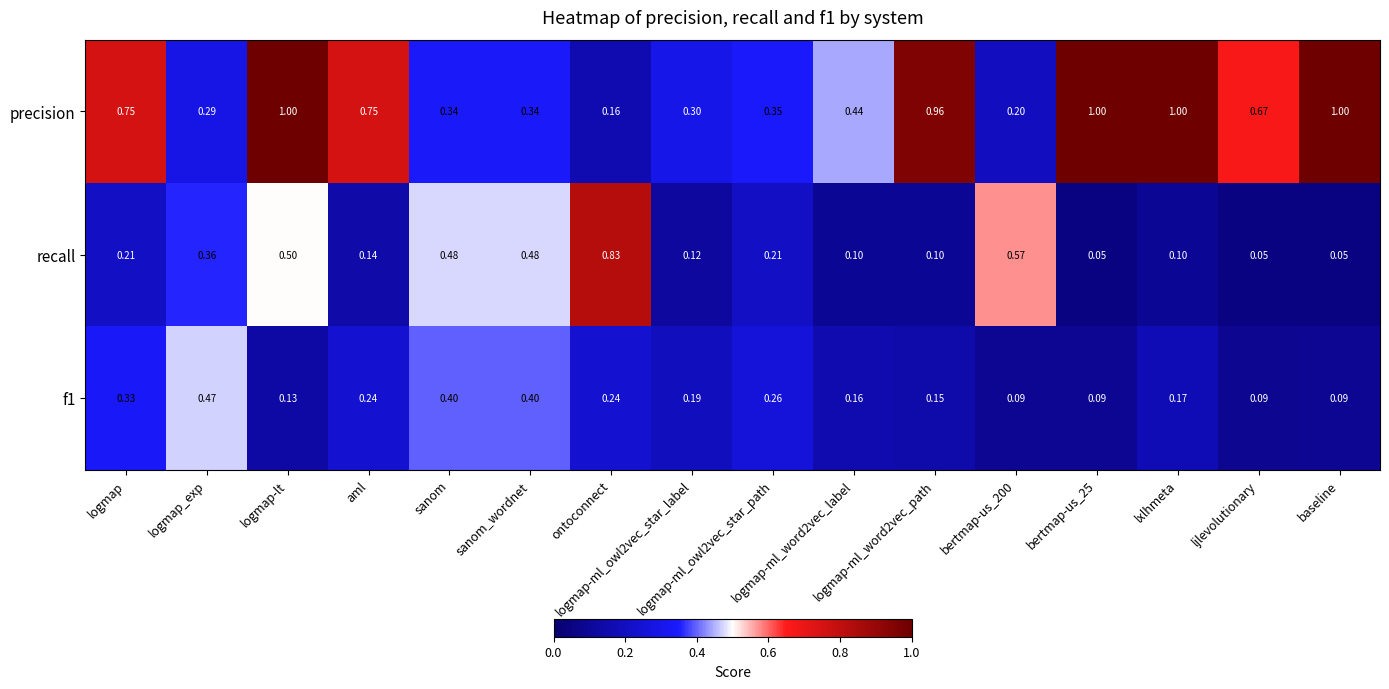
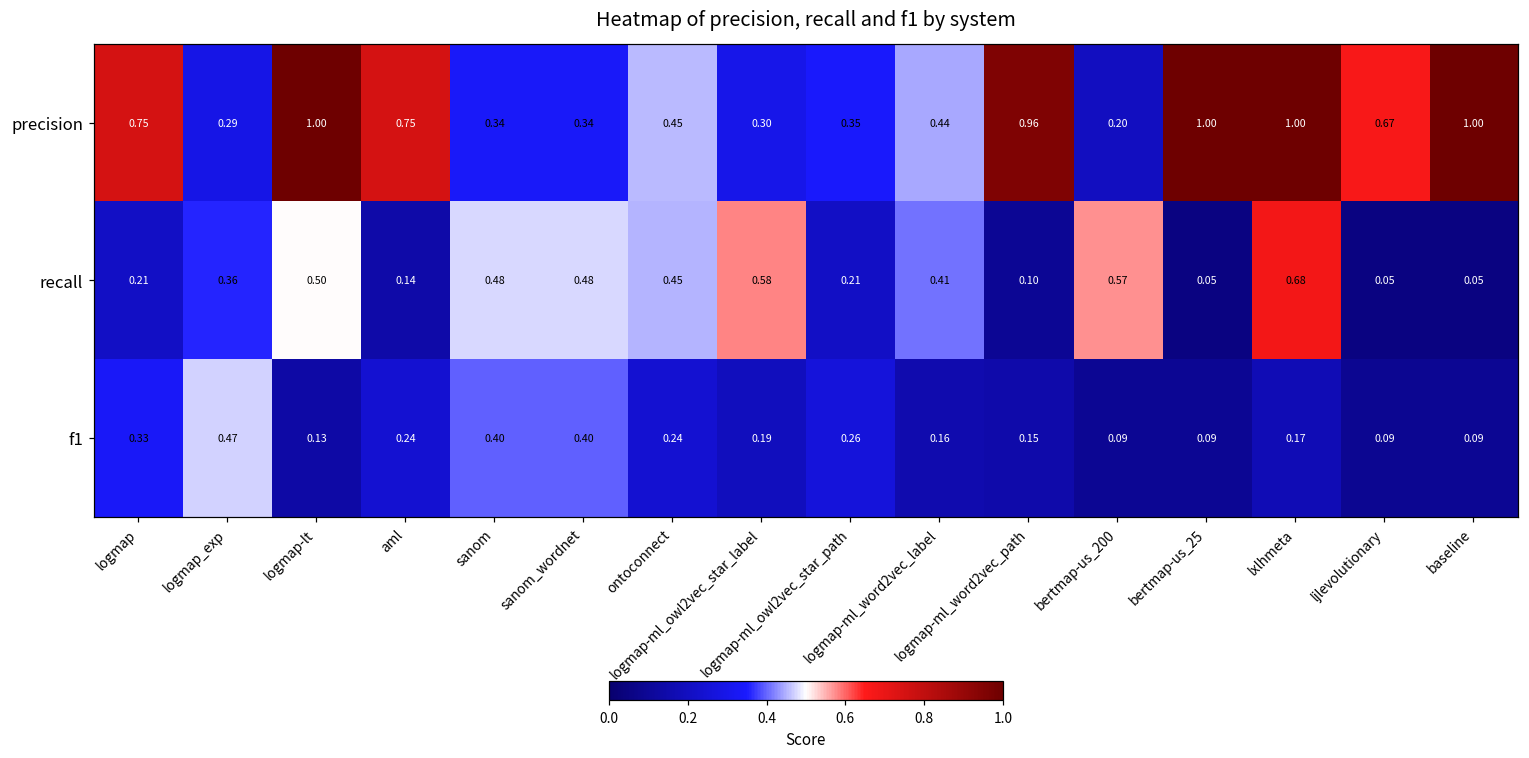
precision, ontoconnect: 0.16 -> 0.45
recall, ontoconnect: 0.83 -> 0.45
recall, logmap-ml_owl2vec_star_label: 0.12 -> 0.58
recall, logmap-ml_word2vec_label: 0.10 -> 0.41
recall, lxlhmeta: 0.10 -> 0.68
